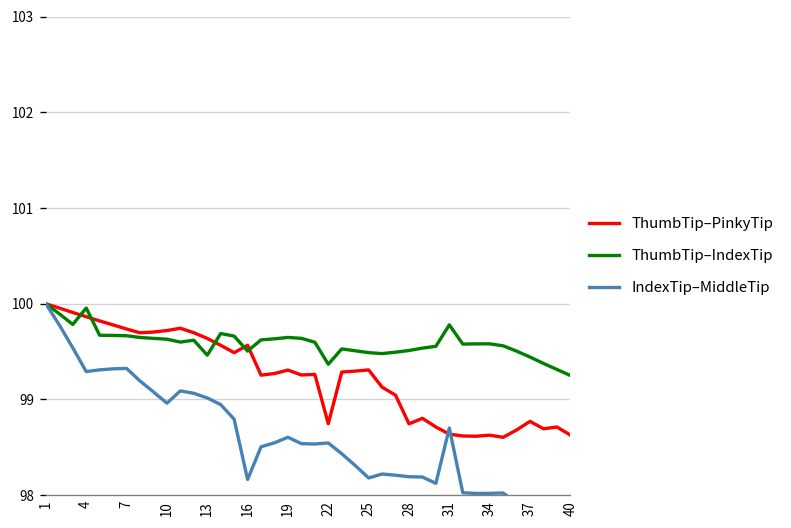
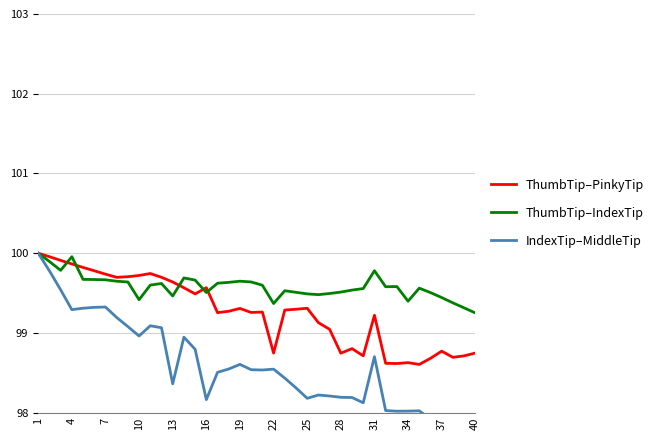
ThumbTip–IndexTip, 10: 99.6 -> 99.4
IndexTip–MiddleTip, 13: 99.0 -> 98.4
ThumbTip–PinkyTip, 31: 98.6 -> 99.2
ThumbTip–IndexTip, 34: 99.6 -> 99.4
ThumbTip–PinkyTip, 40: 98.6 -> 98.7
